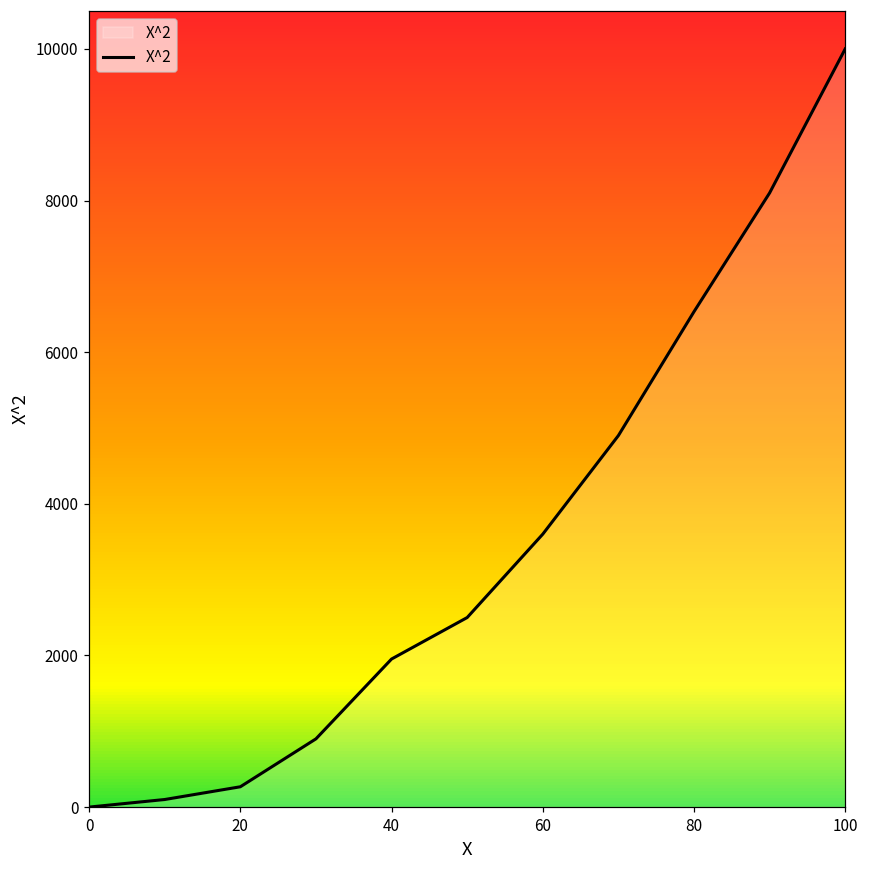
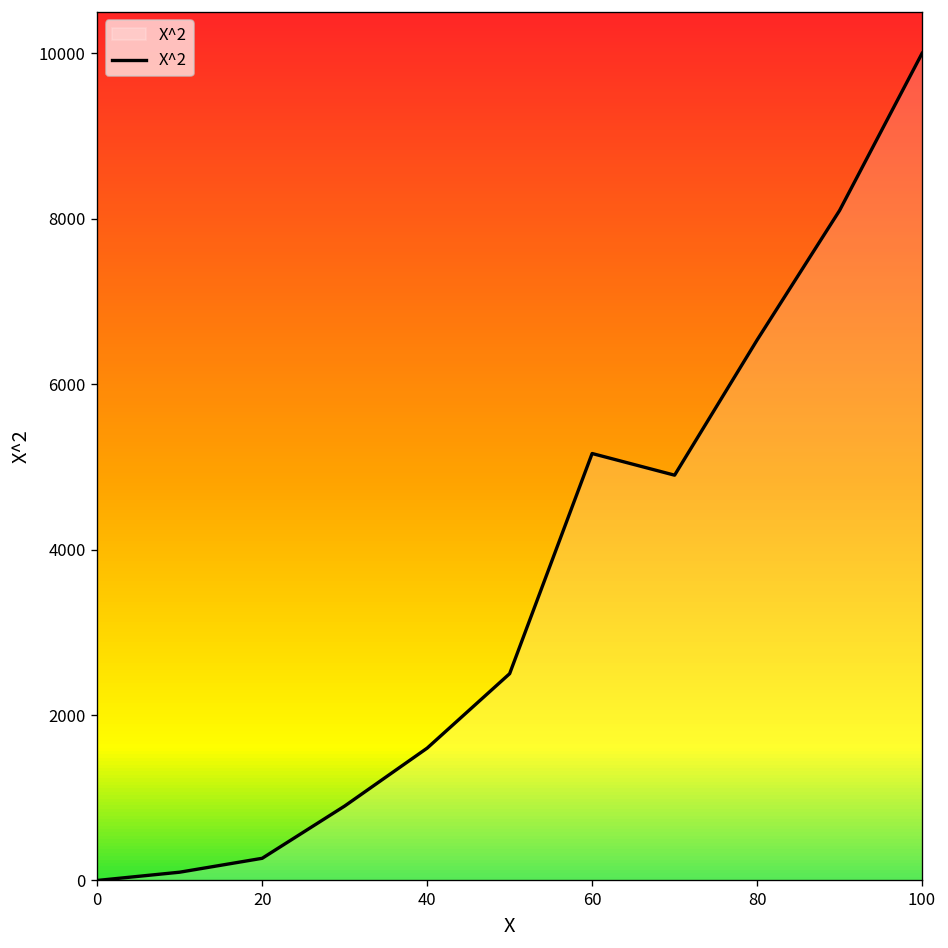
40: 2000 -> 1600
60: 3600 -> 5200
